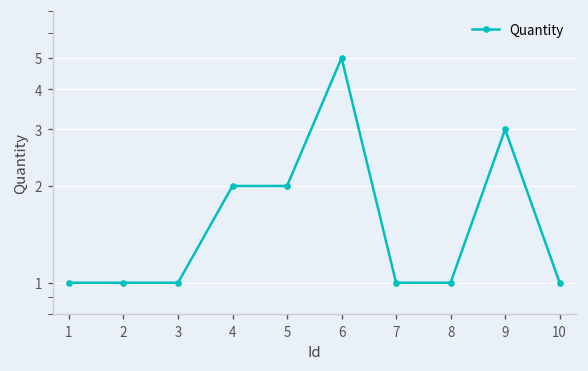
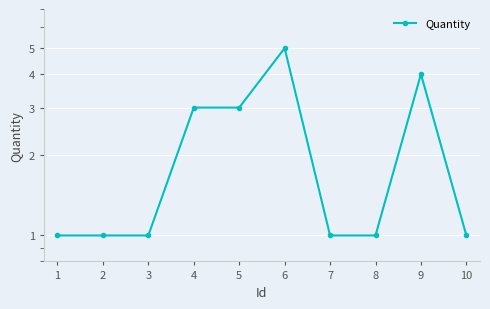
4: 2 -> 3
5: 2 -> 3
9: 3 -> 4
